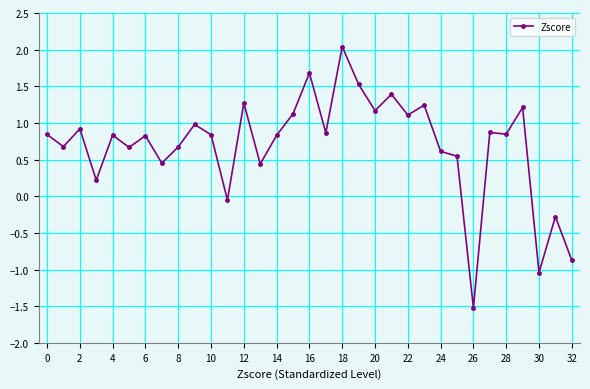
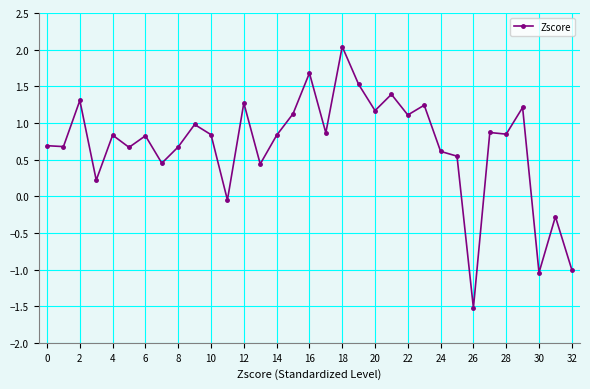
0: 0.8 -> 0.7
2: 0.9 -> 1.3
32: -0.9 -> -1.0
